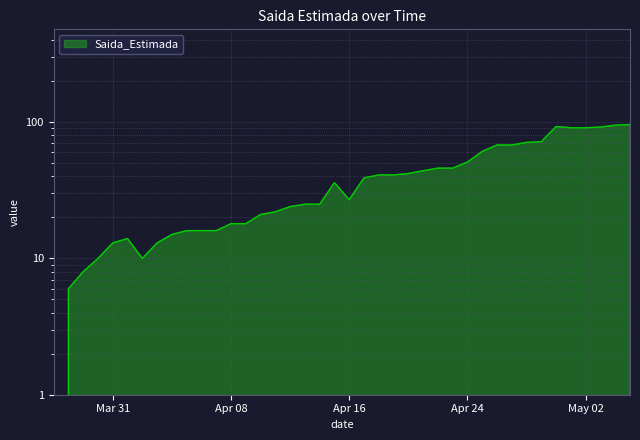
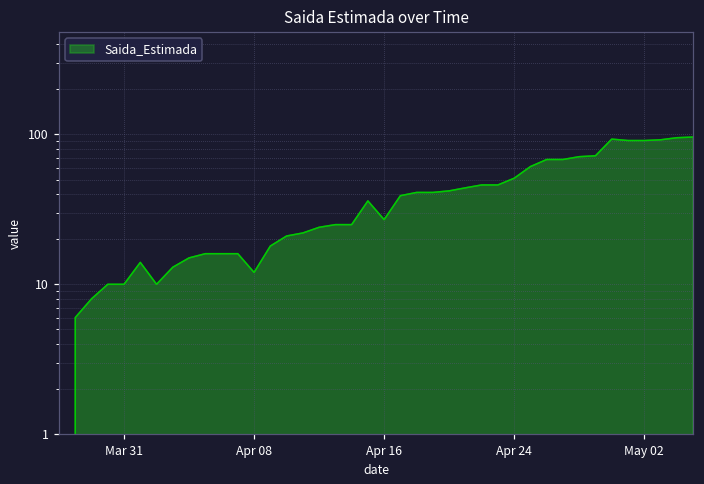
Mar 31: 13 -> 10
Apr 08: 18 -> 12
